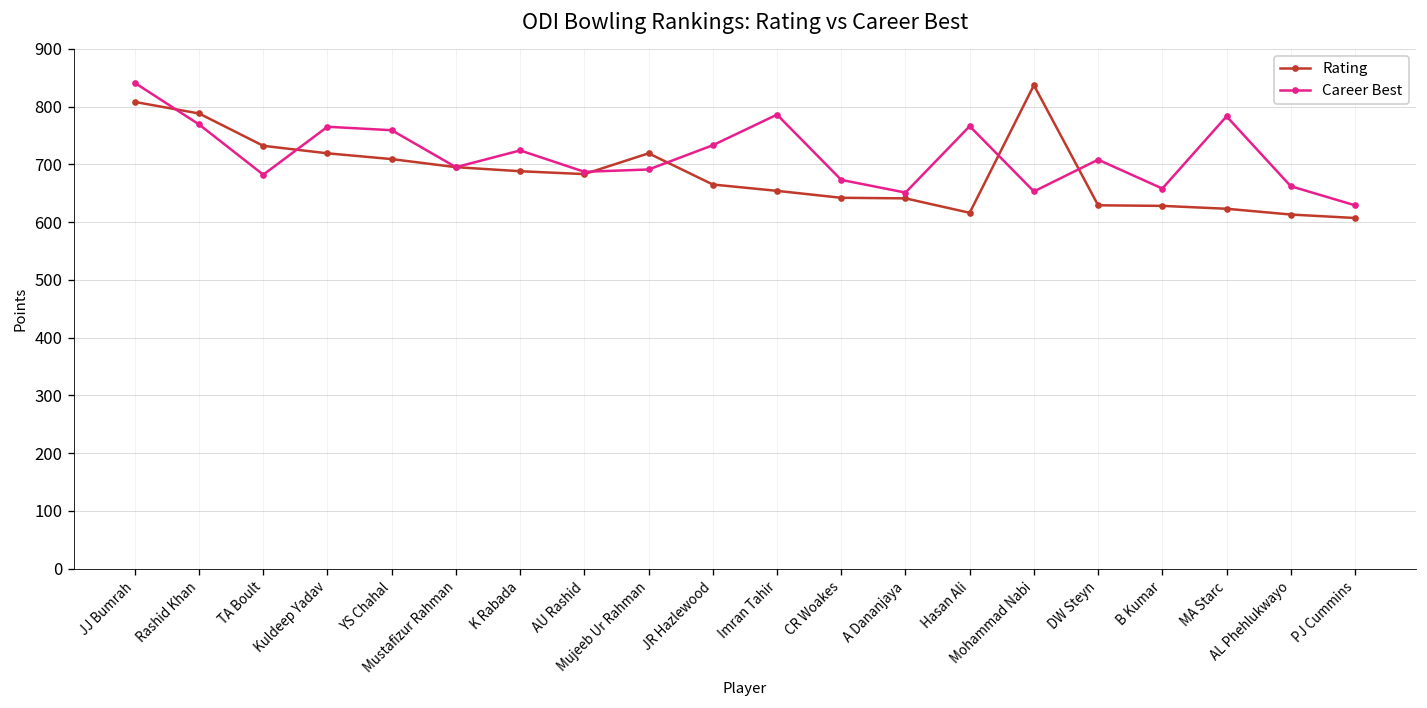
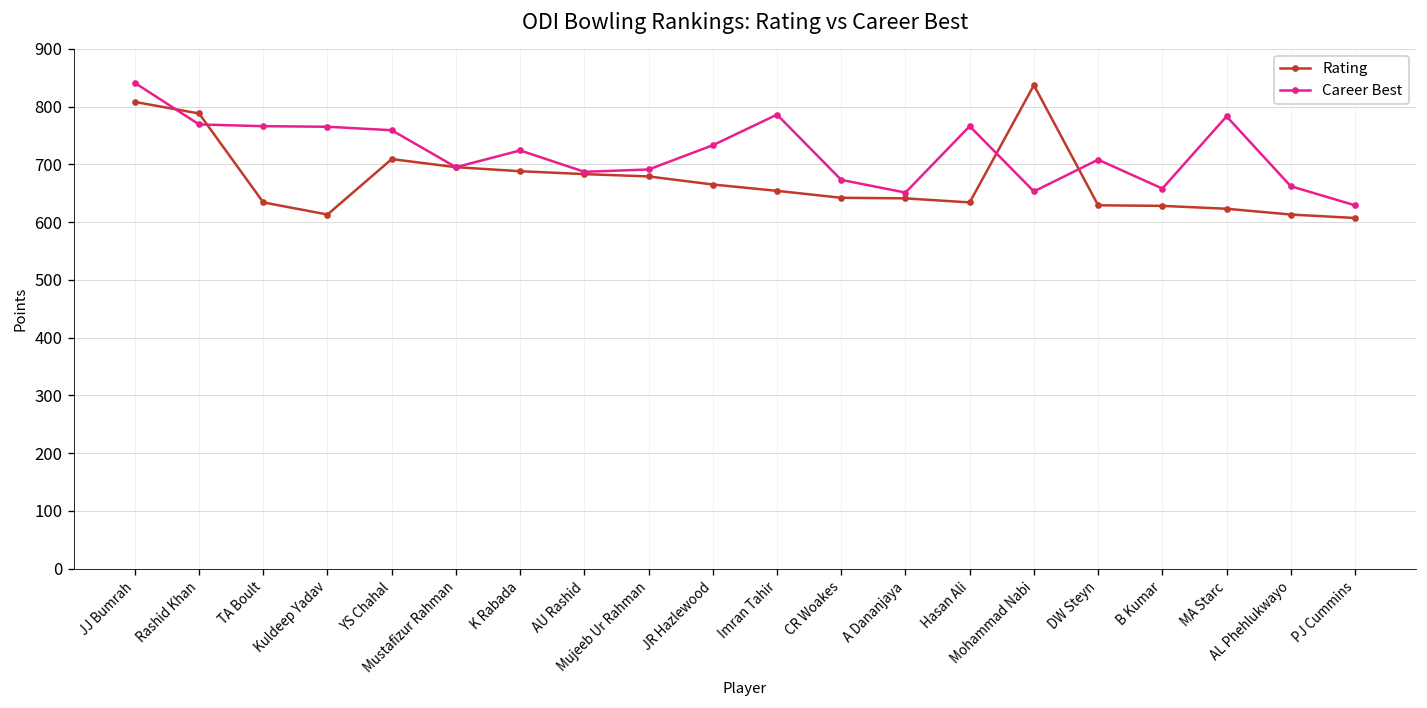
Rating, TA Boult: 730 -> 630
Career Best, TA Boult: 680 -> 770
Rating, Kuldeep Yadav: 720 -> 610
Rating, Mujeeb Ur Rahman: 720 -> 680
Rating, Hasan Ali: 620 -> 630
